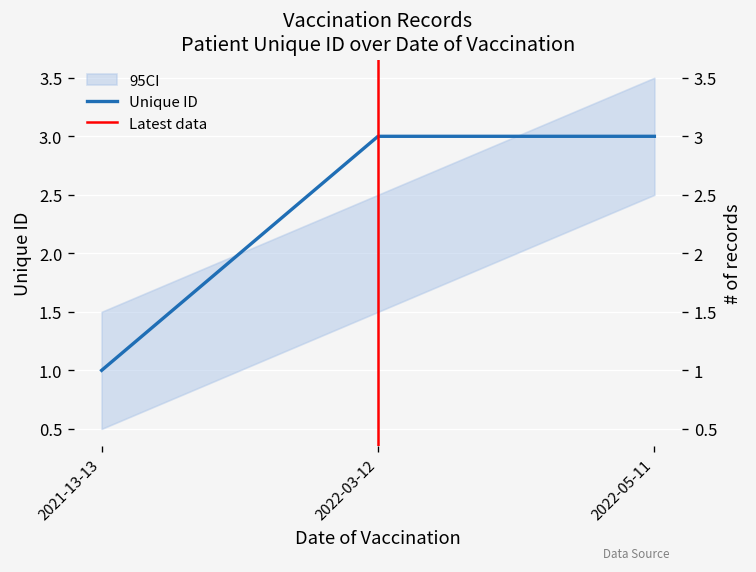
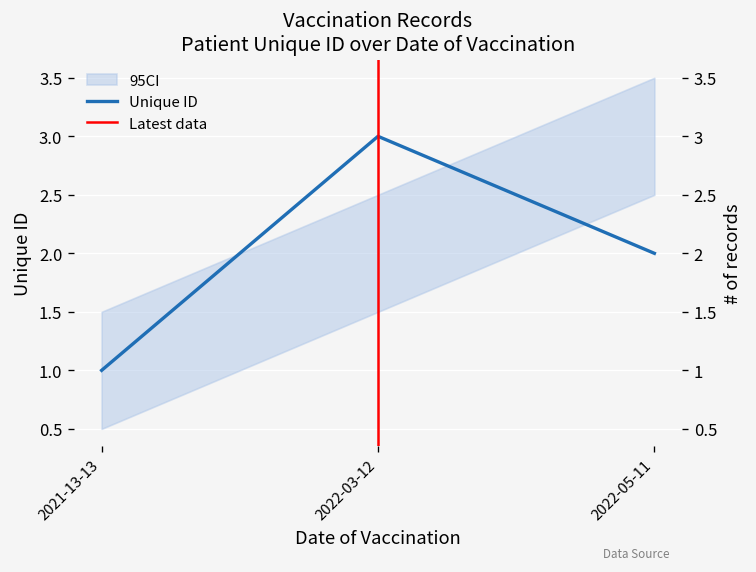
Unique ID, 2022-05-11: 3 -> 2
